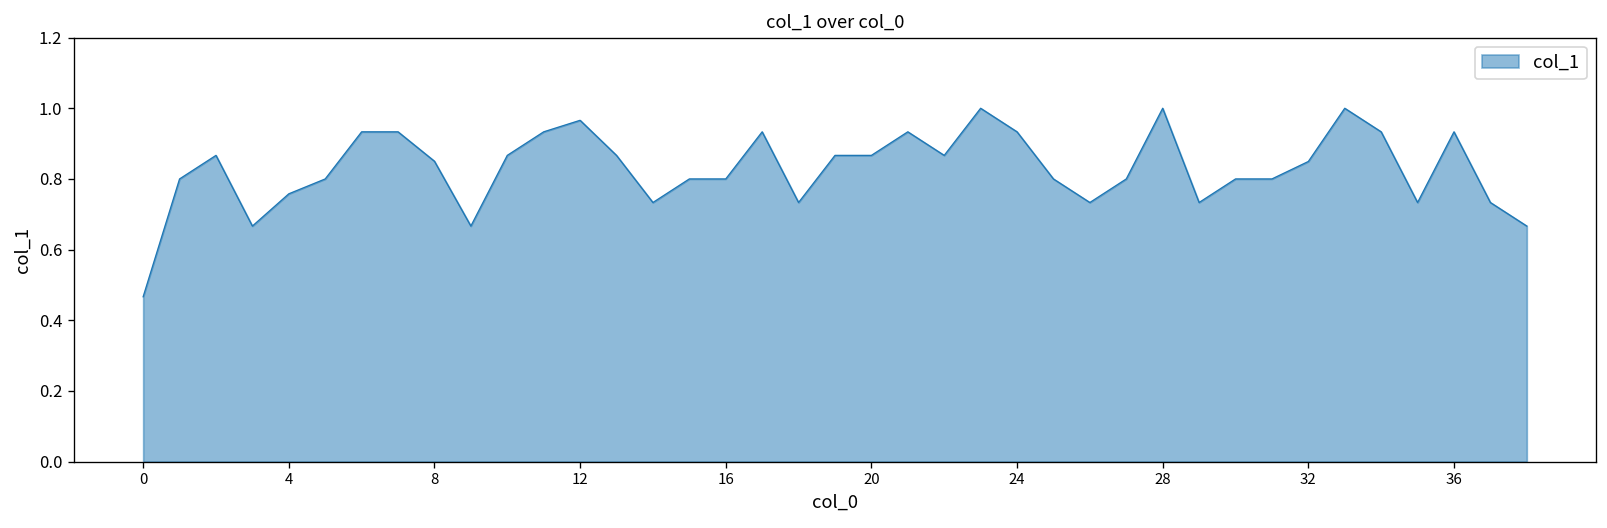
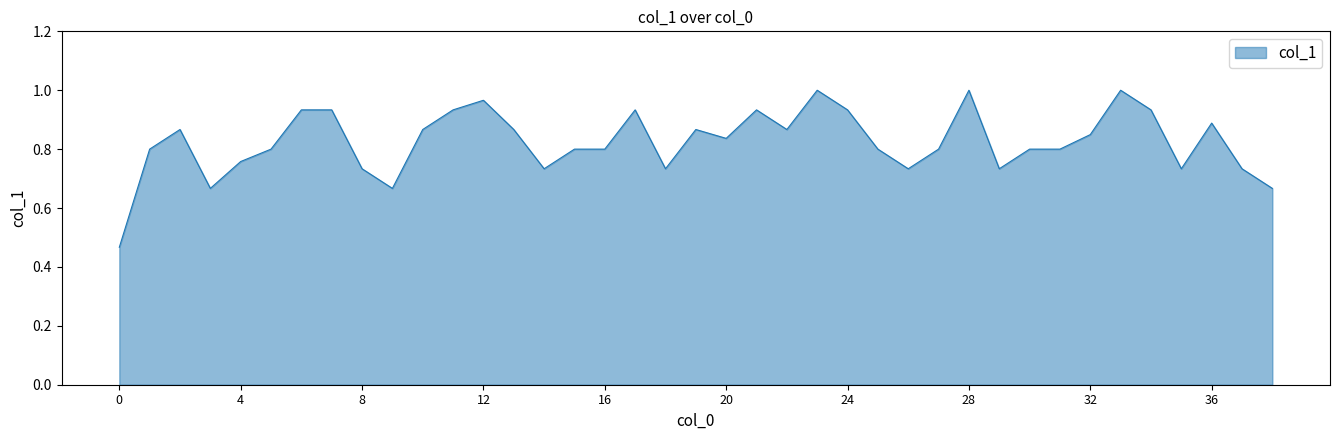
8: 0.85 -> 0.73
20: 0.87 -> 0.84
36: 0.93 -> 0.89
